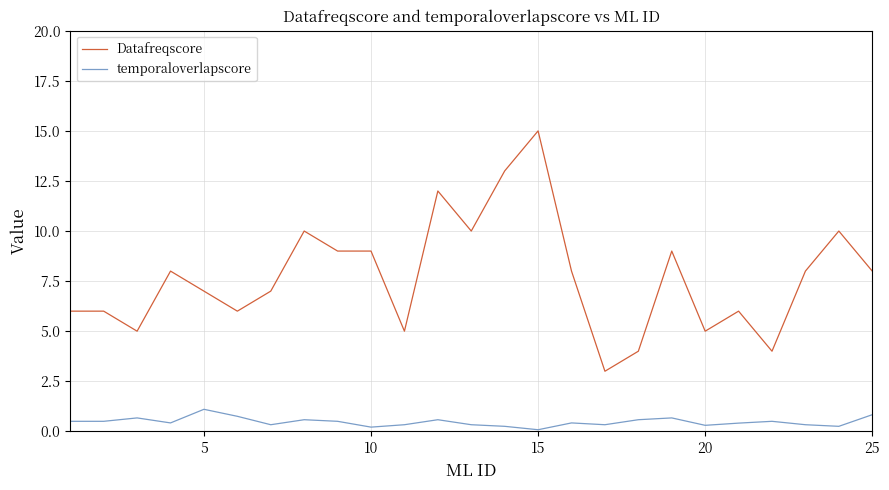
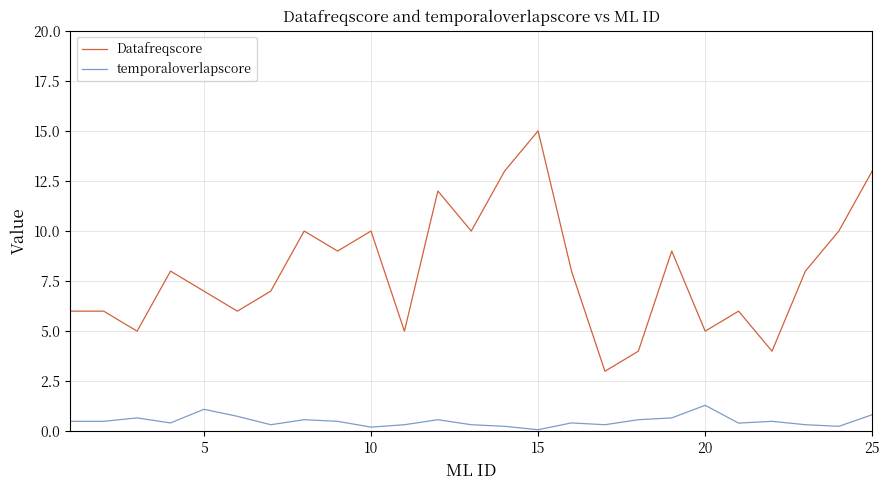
Datafreqscore, 10: 9 -> 10
temporaloverlapscore, 20: 0.3 -> 1.3
Datafreqscore, 25: 8 -> 13
